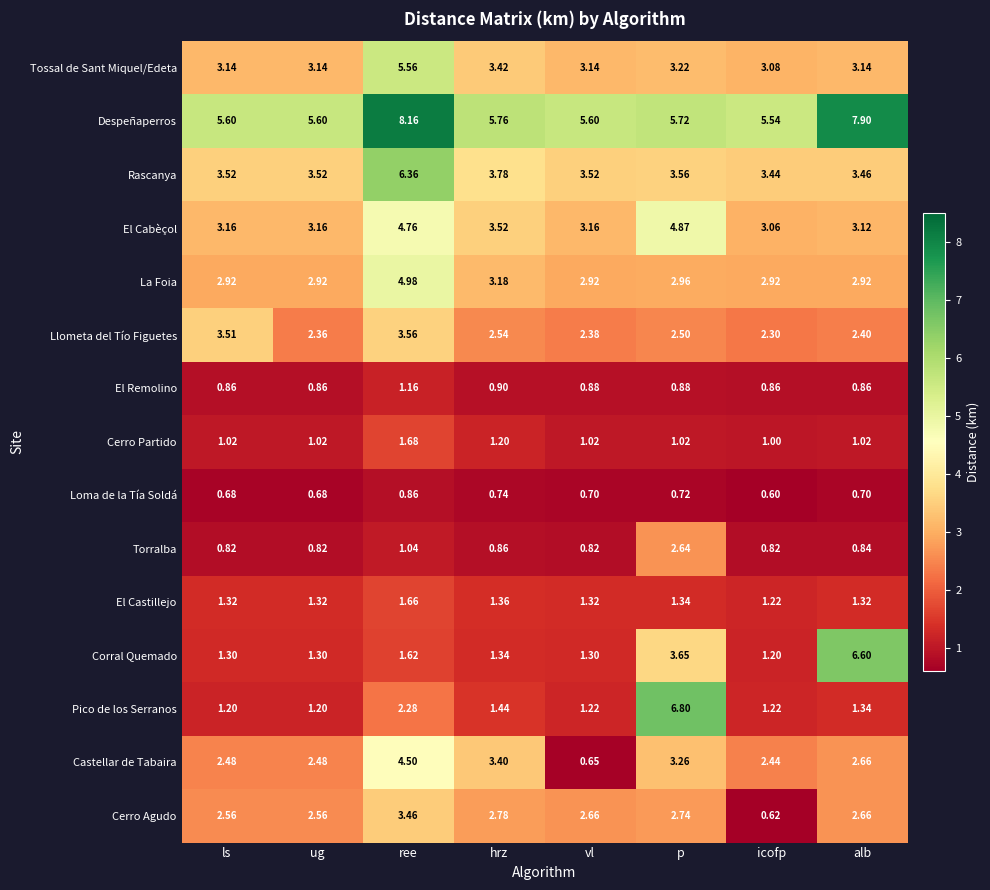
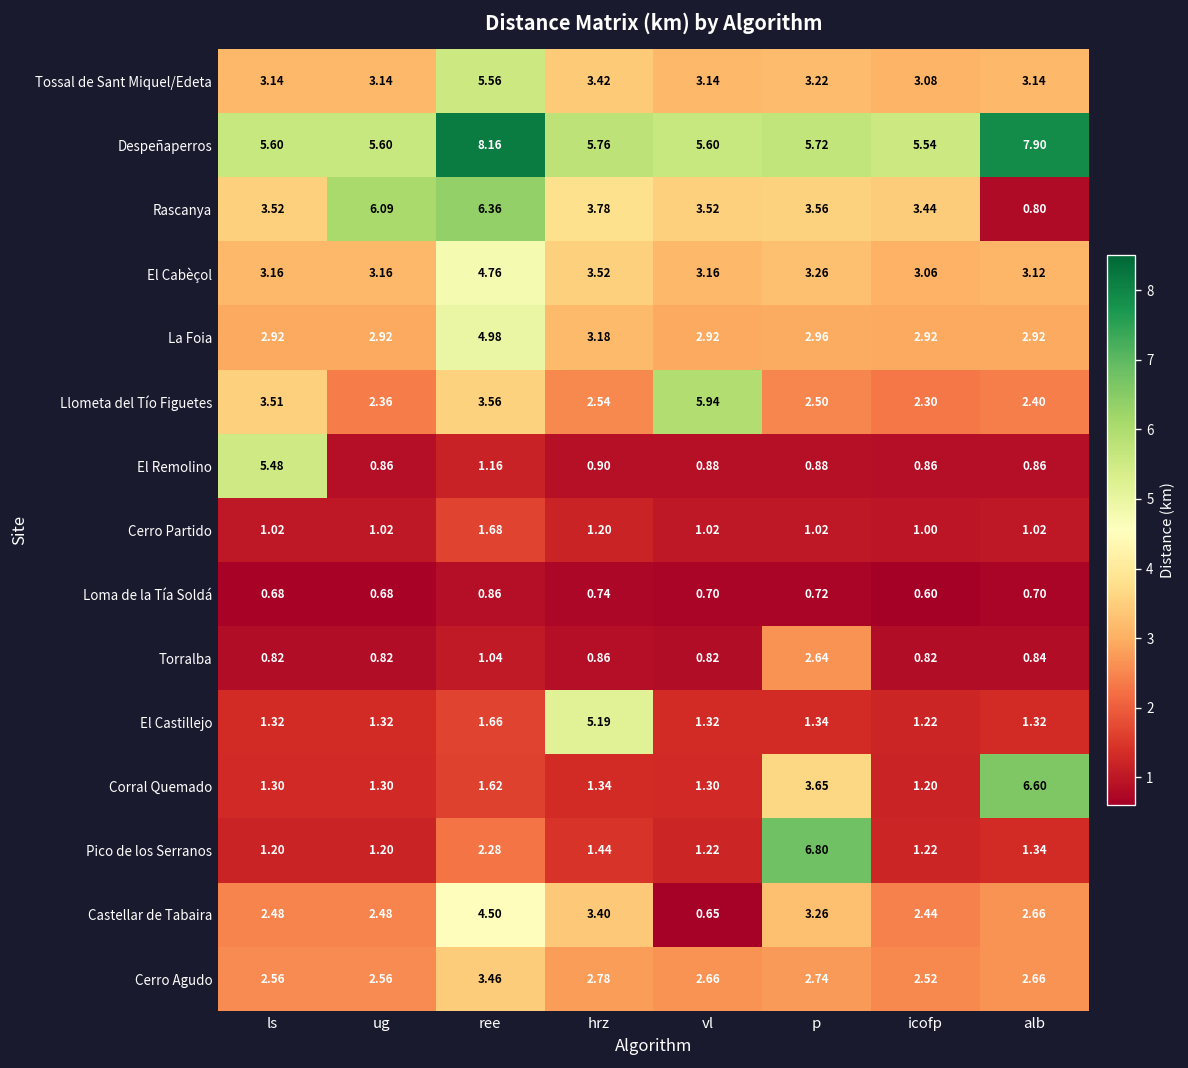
Rascanya, ug: 3.52 -> 6.09
Rascanya, alb: 3.46 -> 0.80
El Cabèçol, p: 4.87 -> 3.26
Llometa del Tío Figuetes, vl: 2.38 -> 5.94
El Remolino, ls: 0.86 -> 5.48
El Castillejo, hrz: 1.36 -> 5.19
Cerro Agudo, icofp: 0.62 -> 2.52
